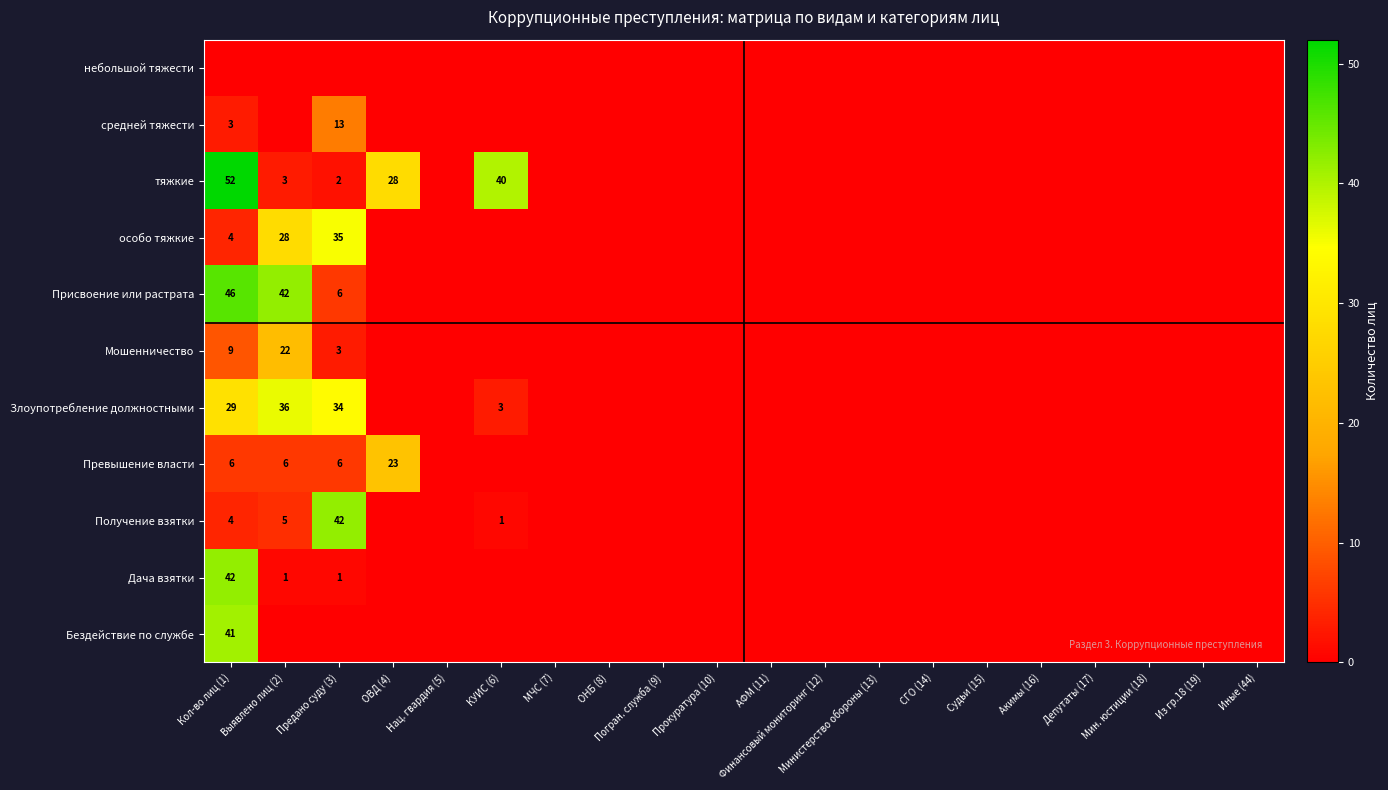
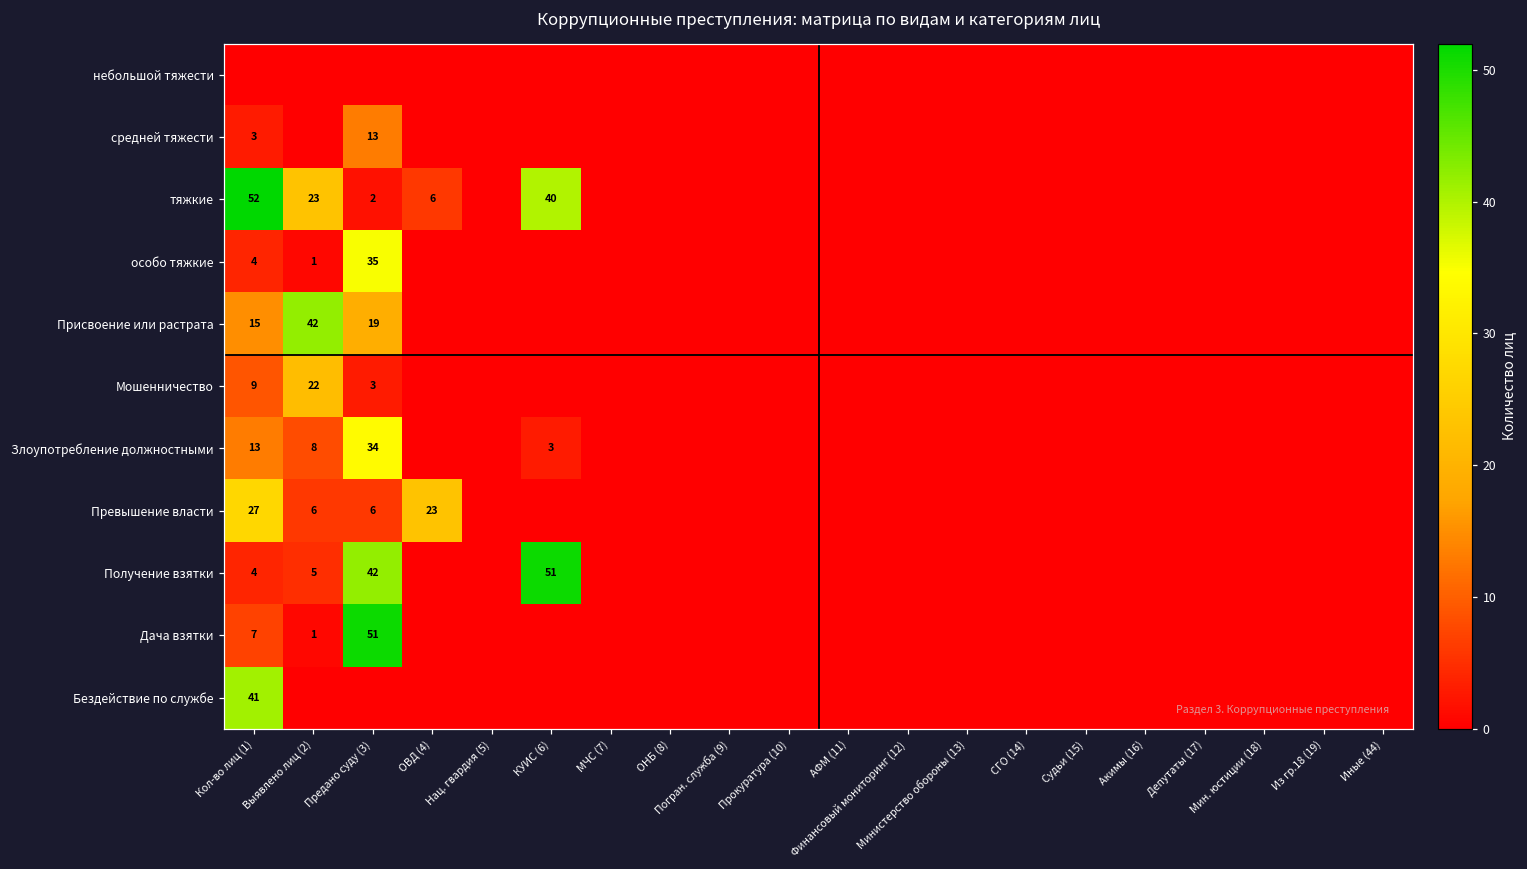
тяжкие, Выявлено лиц (2): 3 -> 23
тяжкие, ОВД (4): 28 -> 6
особо тяжкие, Выявлено лиц (2): 28 -> 1
Присвоение или растрата, Кол-во лиц (1): 46 -> 15
Присвоение или растрата, Предано суду (3): 6 -> 19
Злоупотребление должностными, Кол-во лиц (1): 29 -> 13
Злоупотребление должностными, Выявлено лиц (2): 36 -> 8
Превышение власти, Кол-во лиц (1): 6 -> 27
Получение взятки, КУИС (6): 1 -> 51
Дача взятки, Кол-во лиц (1): 42 -> 7
Дача взятки, Предано суду (3): 1 -> 51
